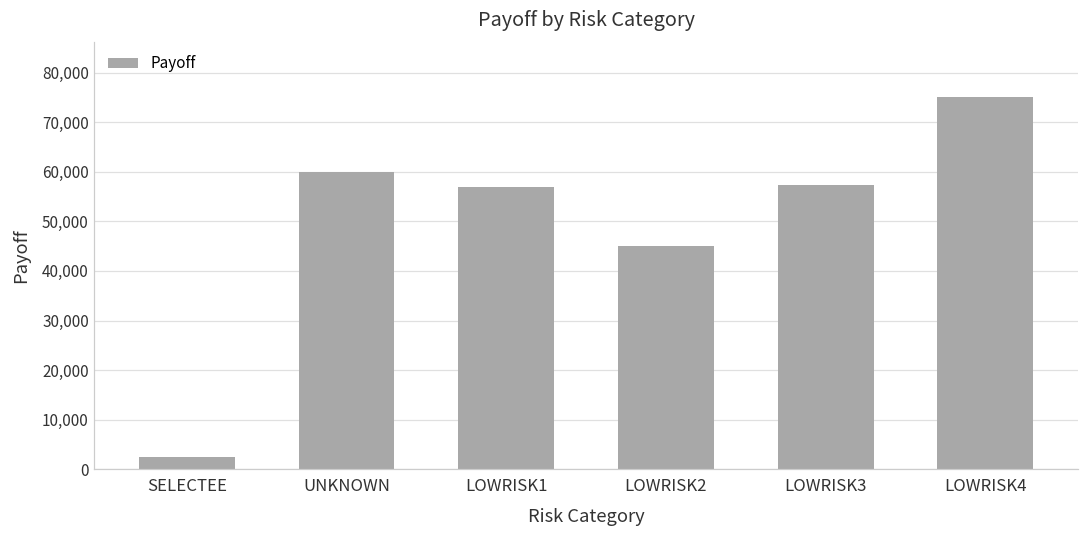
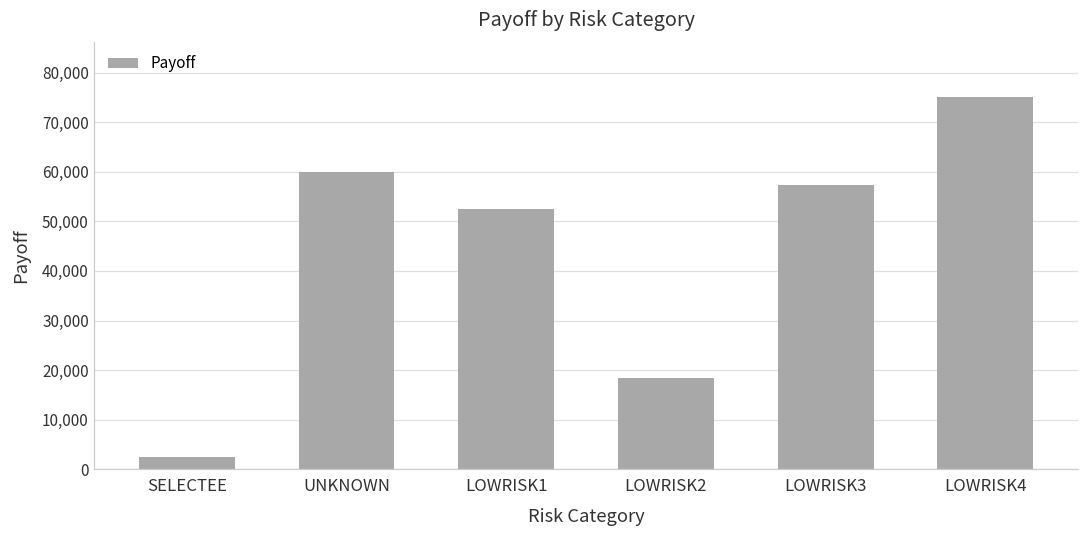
LOWRISK1: 57,000 -> 52,000
LOWRISK2: 45,000 -> 18,000
